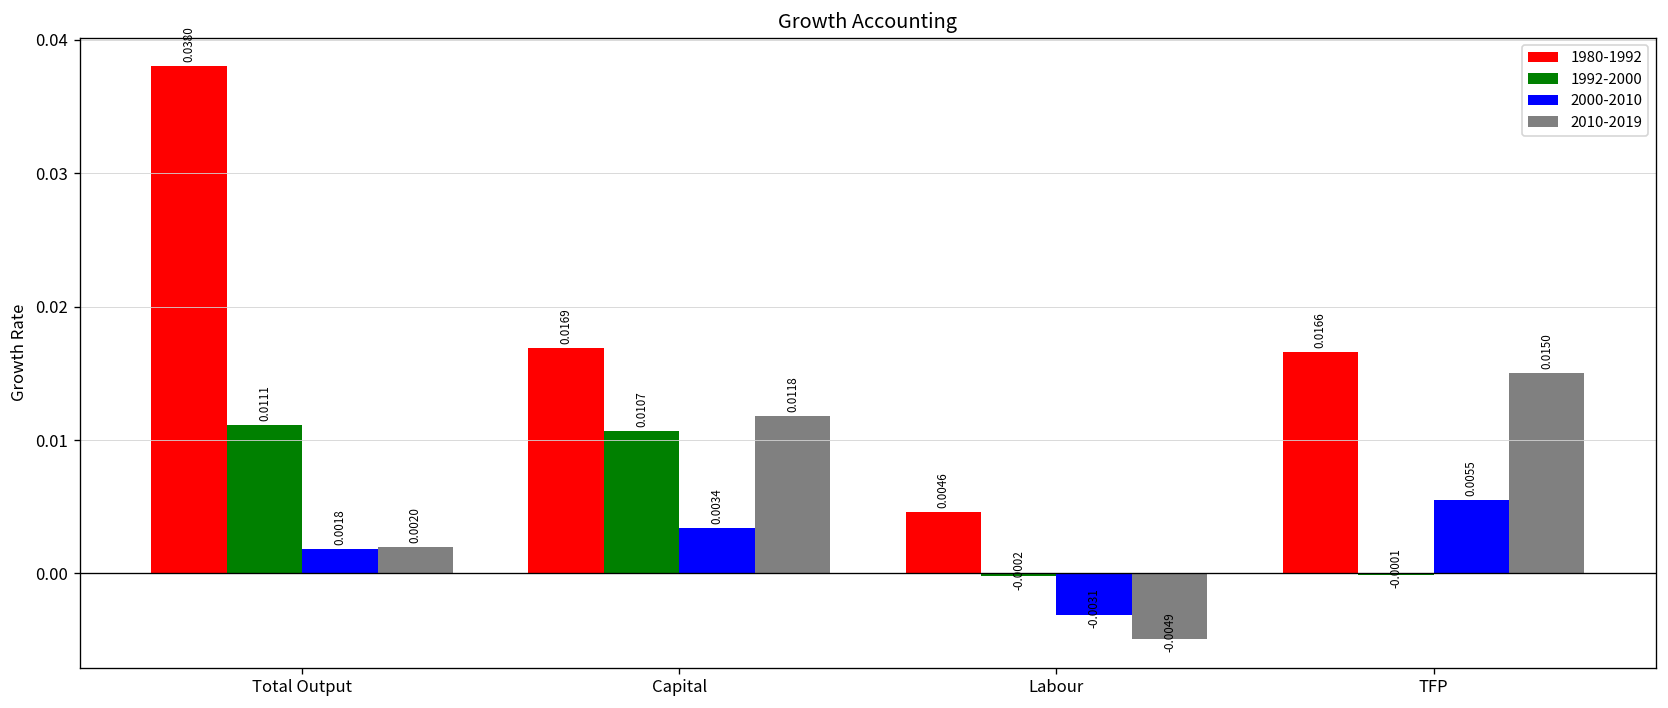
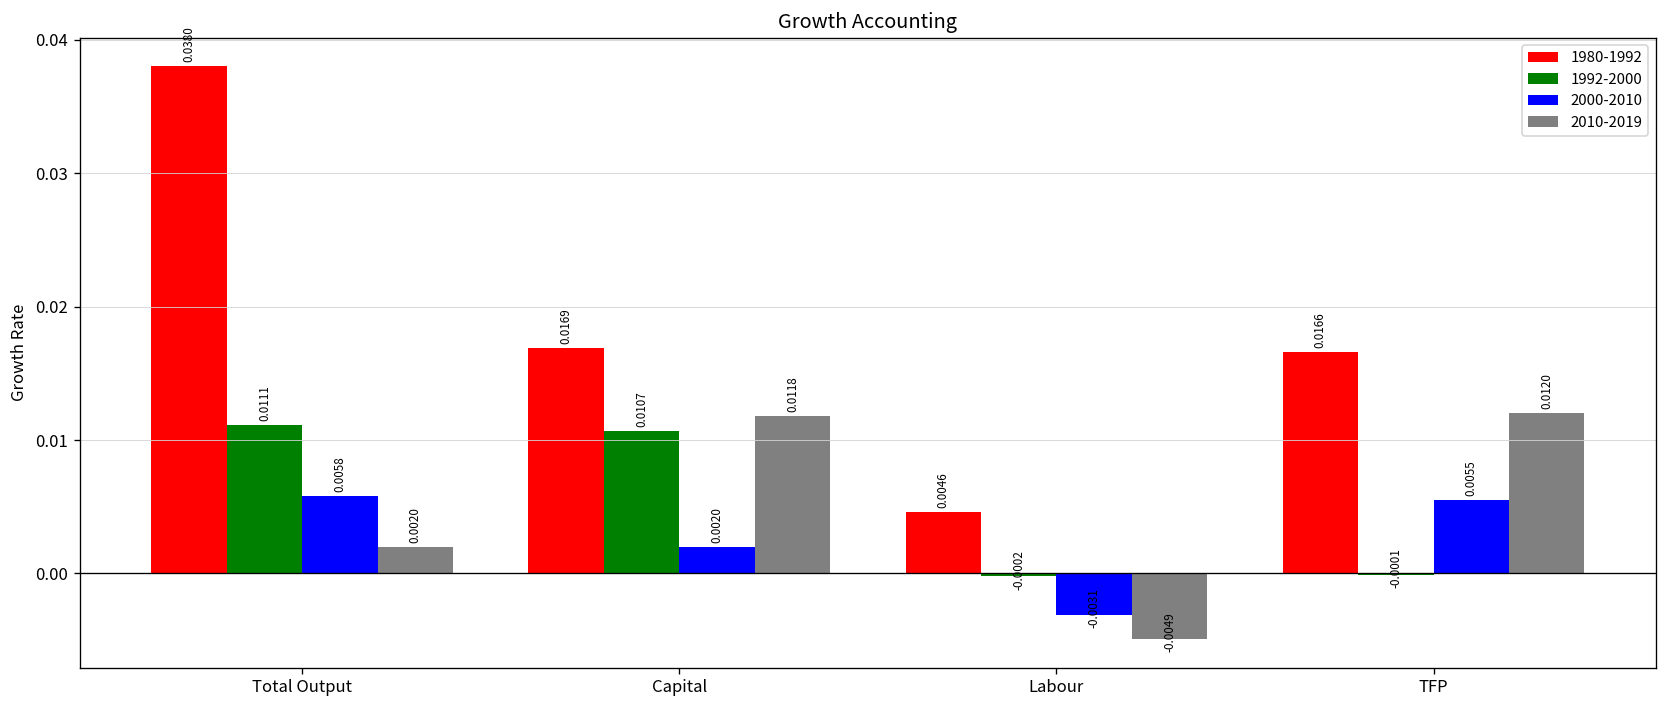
2000-2010, Total Output: 0.0018 -> 0.0058
2000-2010, Capital: 0.0034 -> 0.0020
2010-2019, TFP: 0.0150 -> 0.0120
